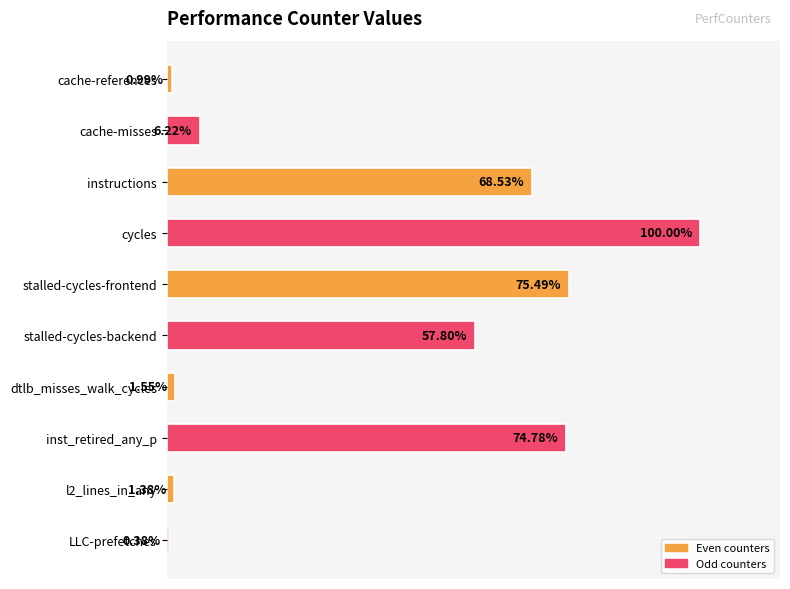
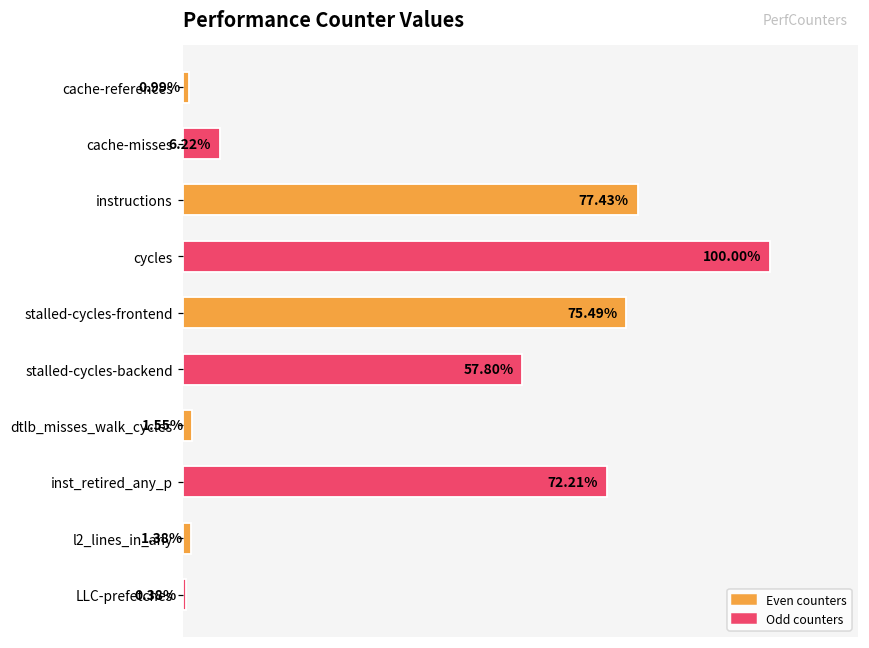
instructions: 68.53% -> 77.43%
inst_retired_any_p: 74.78% -> 72.21%
